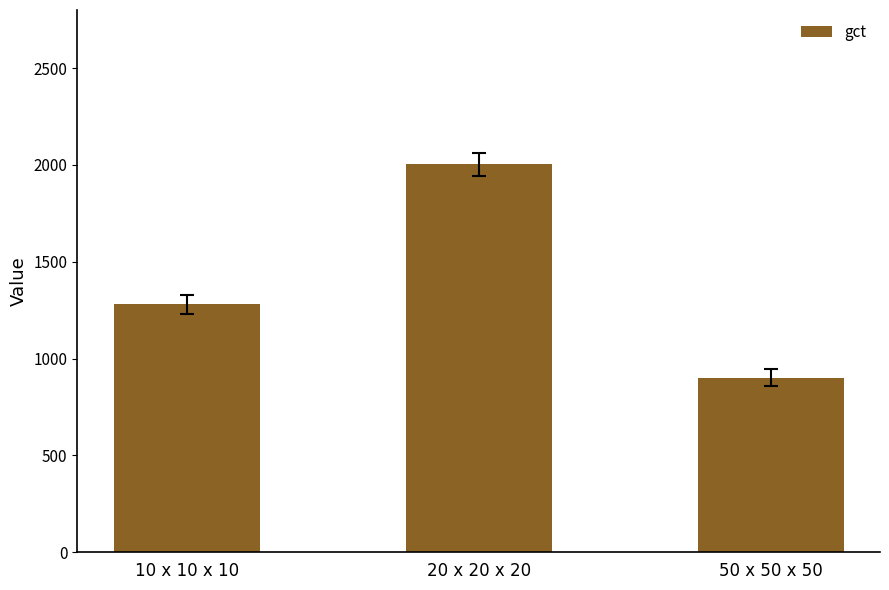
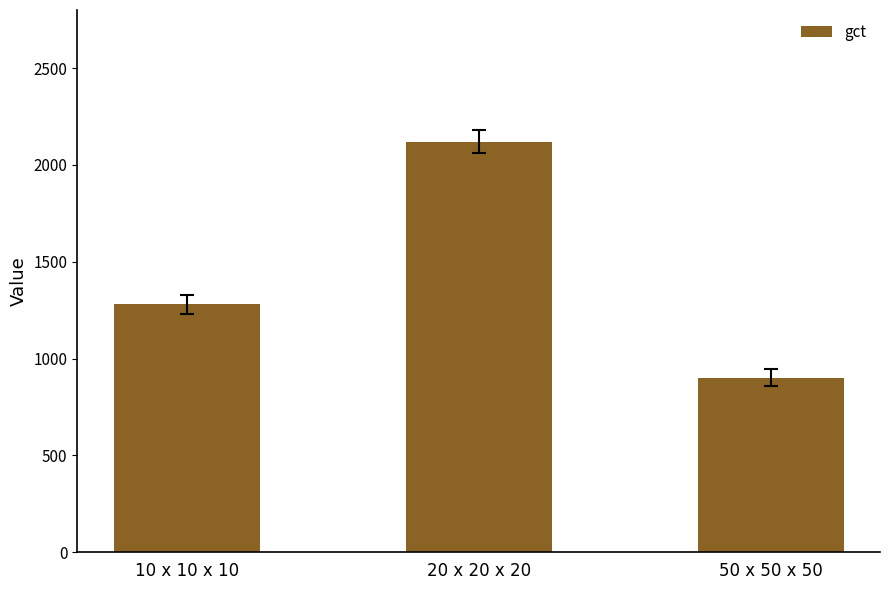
gct, 20 x 20 x 20: 2000 -> 2120
